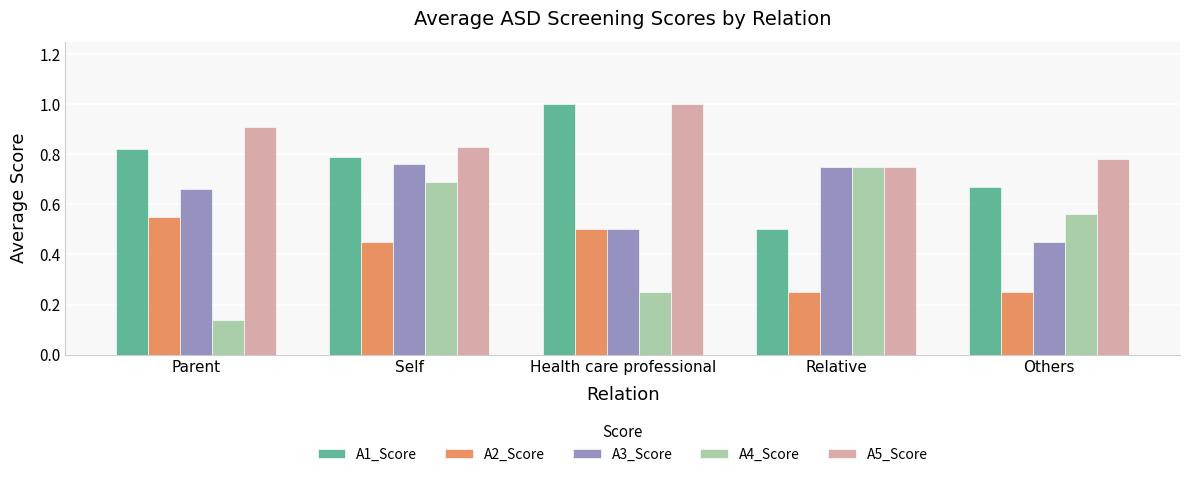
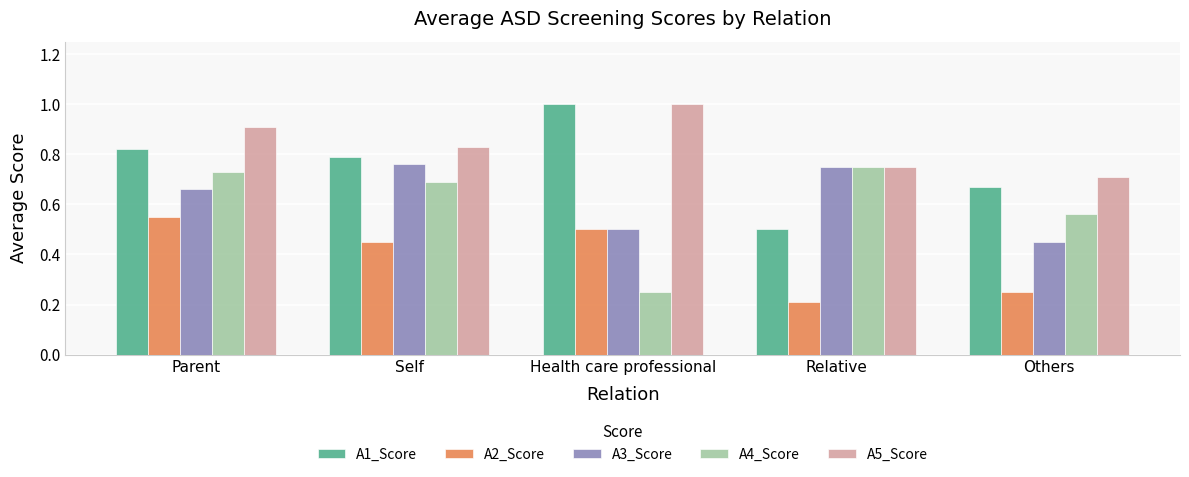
A4_Score, Parent: 0.14 -> 0.73
A2_Score, Relative: 0.25 -> 0.21
A5_Score, Others: 0.78 -> 0.71
